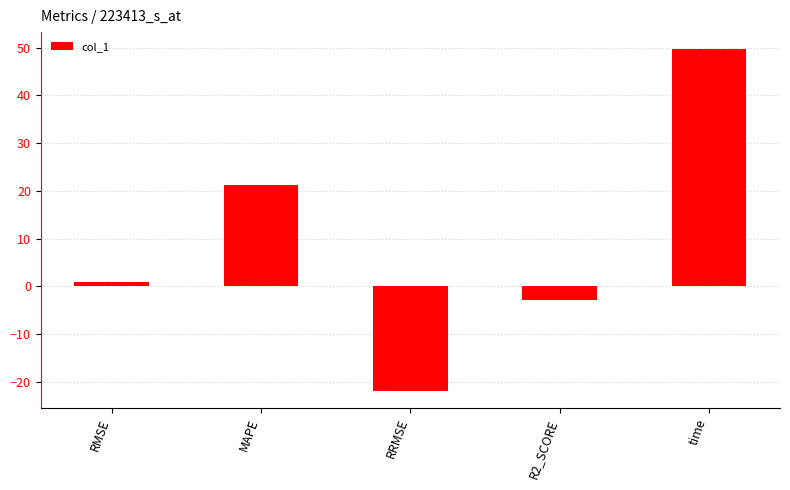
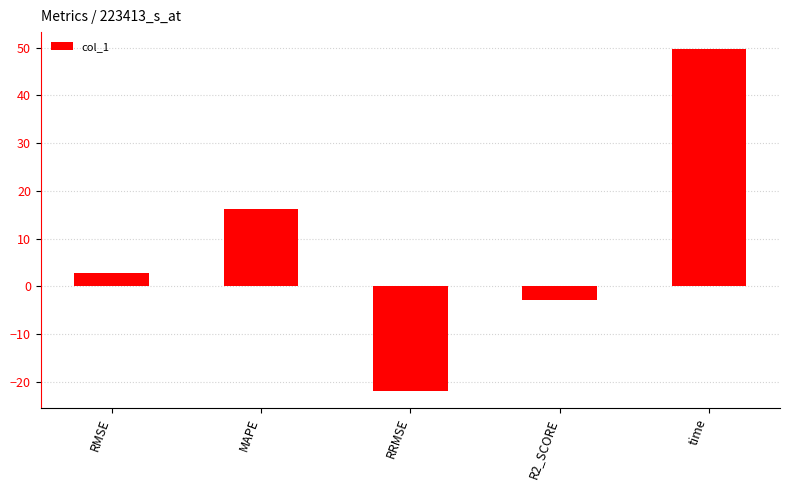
RMSE: 1 -> 3
MAPE: 21 -> 16
